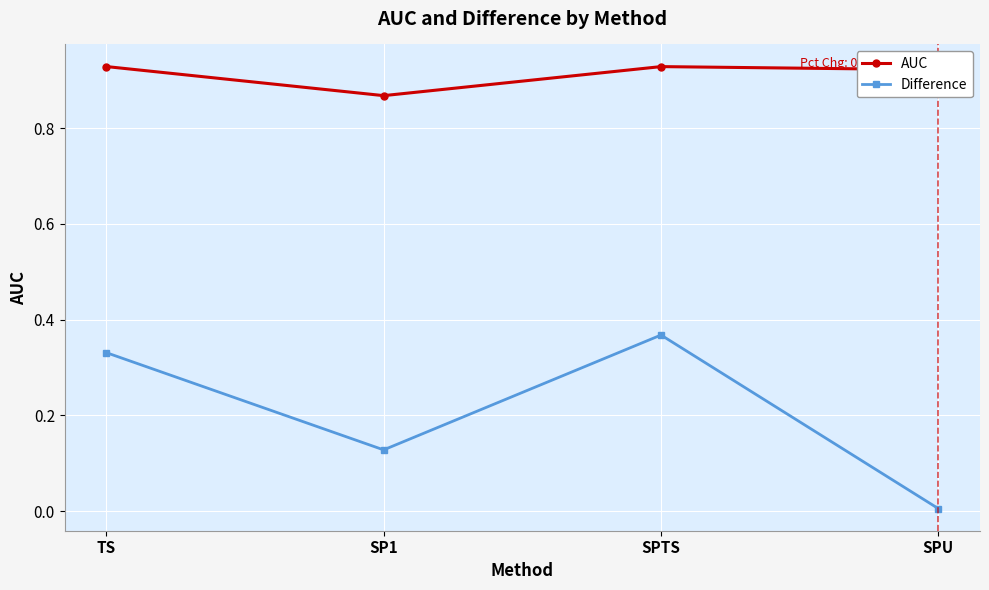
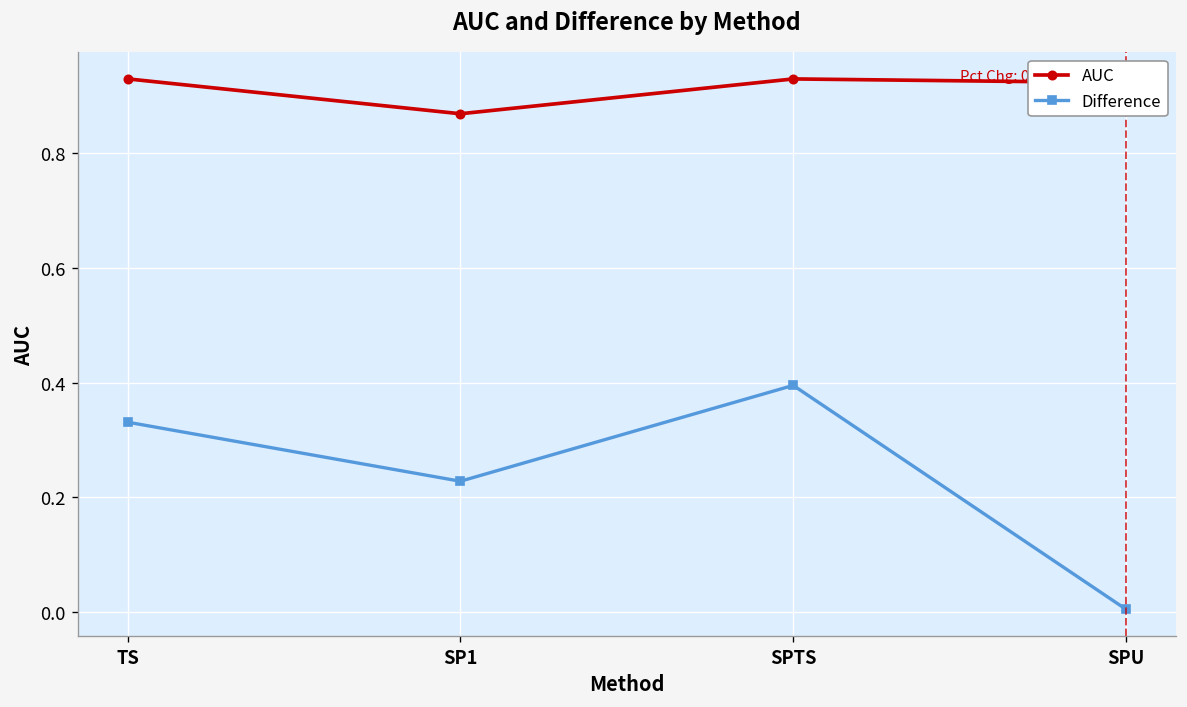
Difference, SP1: 0.13 -> 0.23
Difference, SPTS: 0.37 -> 0.40
